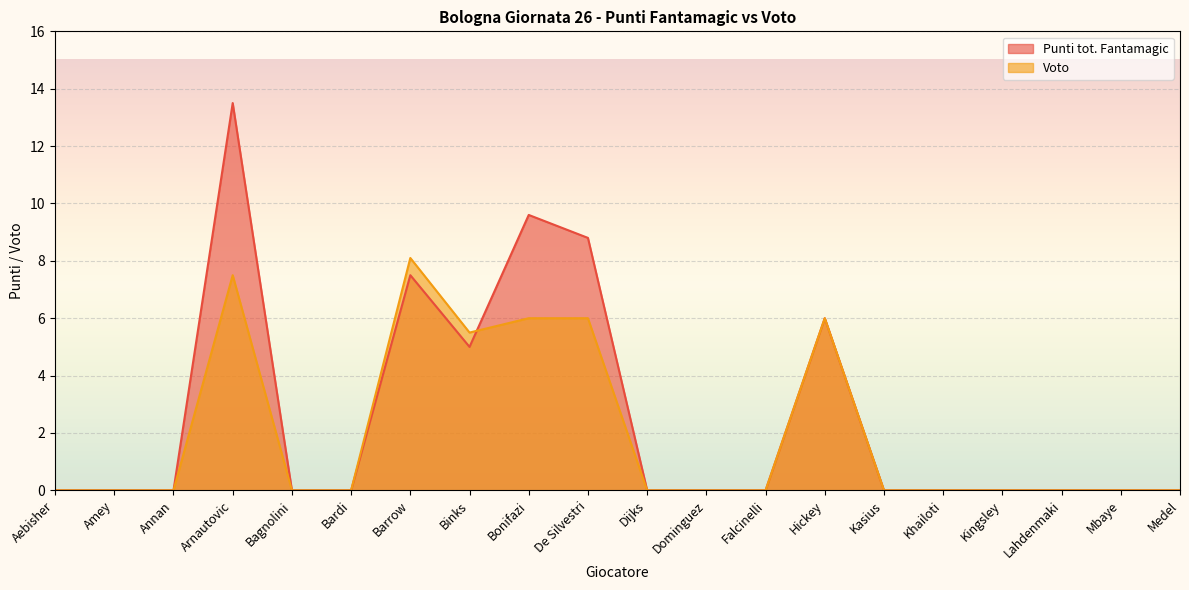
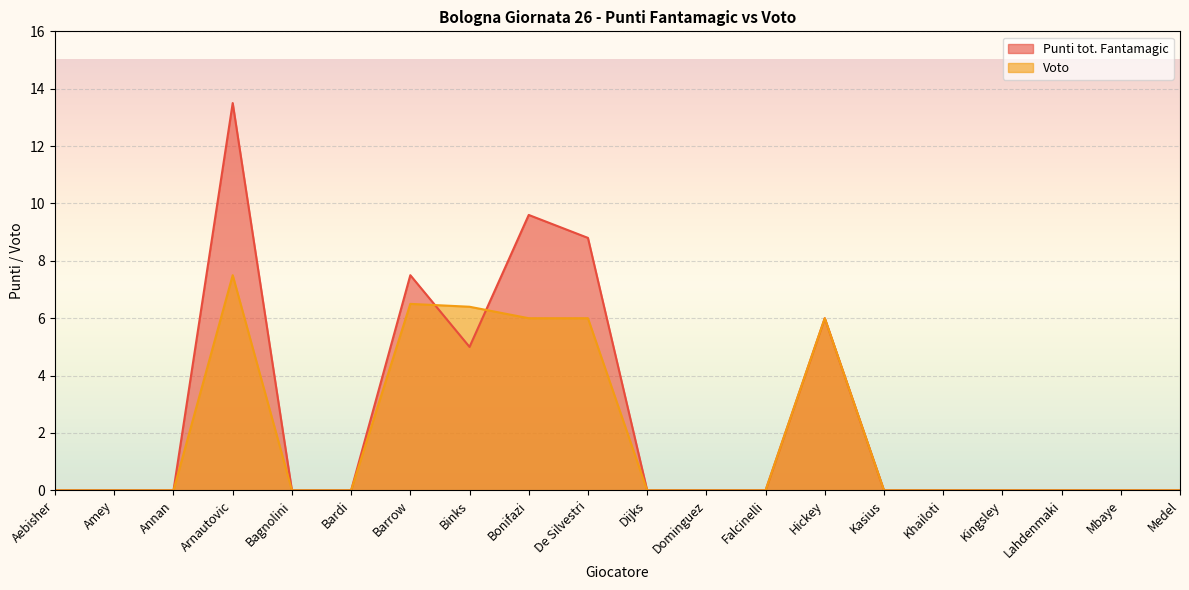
Voto, Barrow: 8.1 -> 6.5
Voto, Binks: 5.5 -> 6.4
